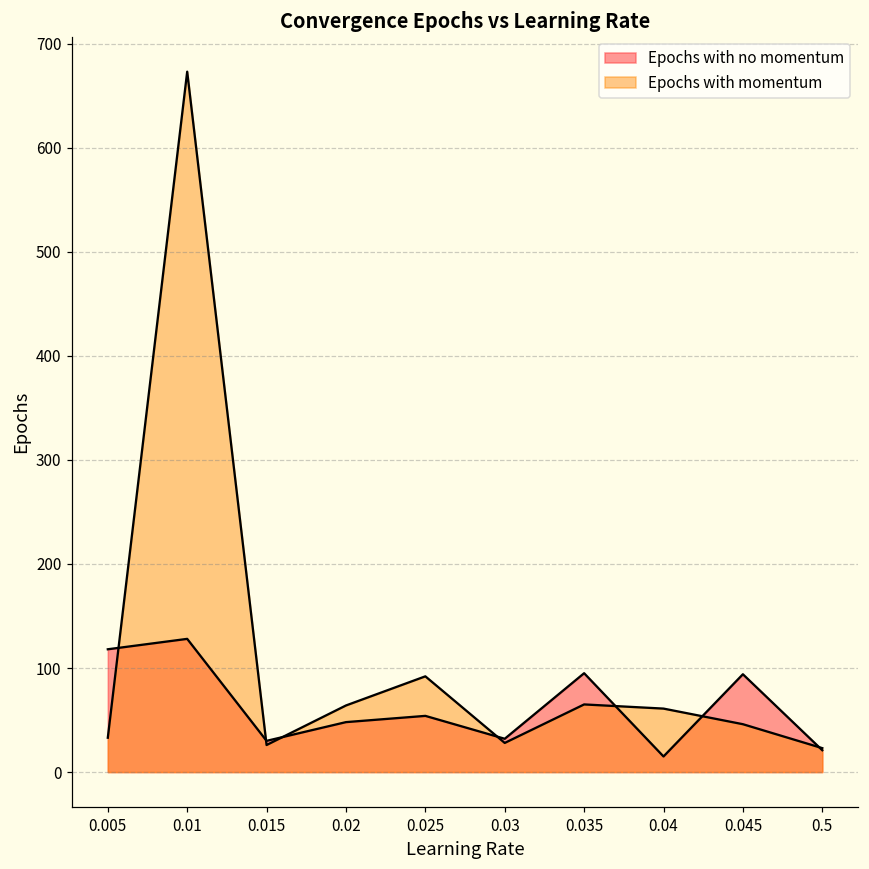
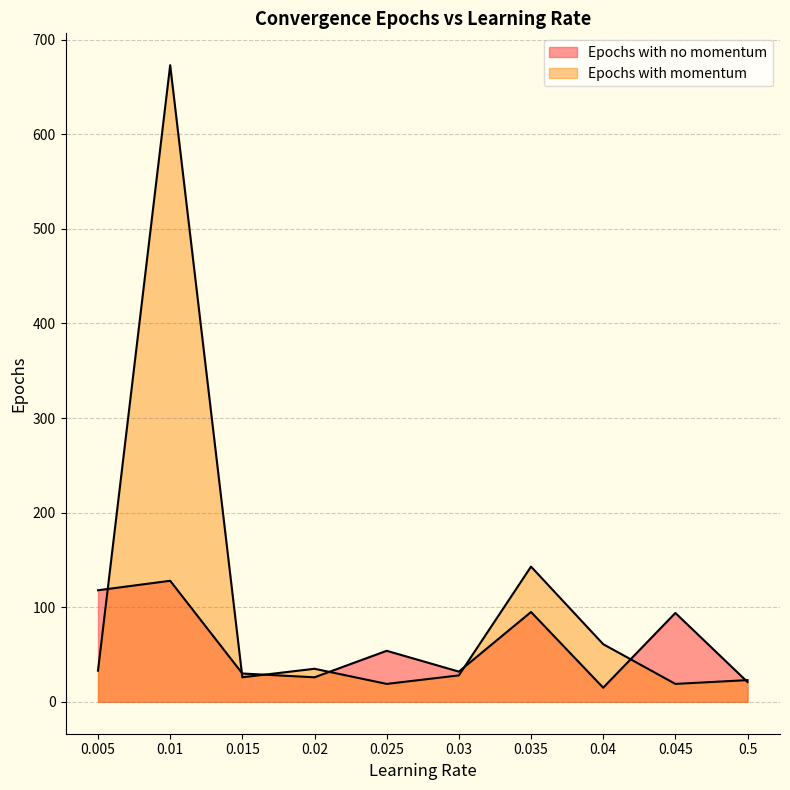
Epochs with no momentum, 0.02: 50 -> 30
Epochs with momentum, 0.02: 60 -> 40
Epochs with momentum, 0.025: 90 -> 20
Epochs with momentum, 0.035: 70 -> 140
Epochs with momentum, 0.045: 50 -> 20
